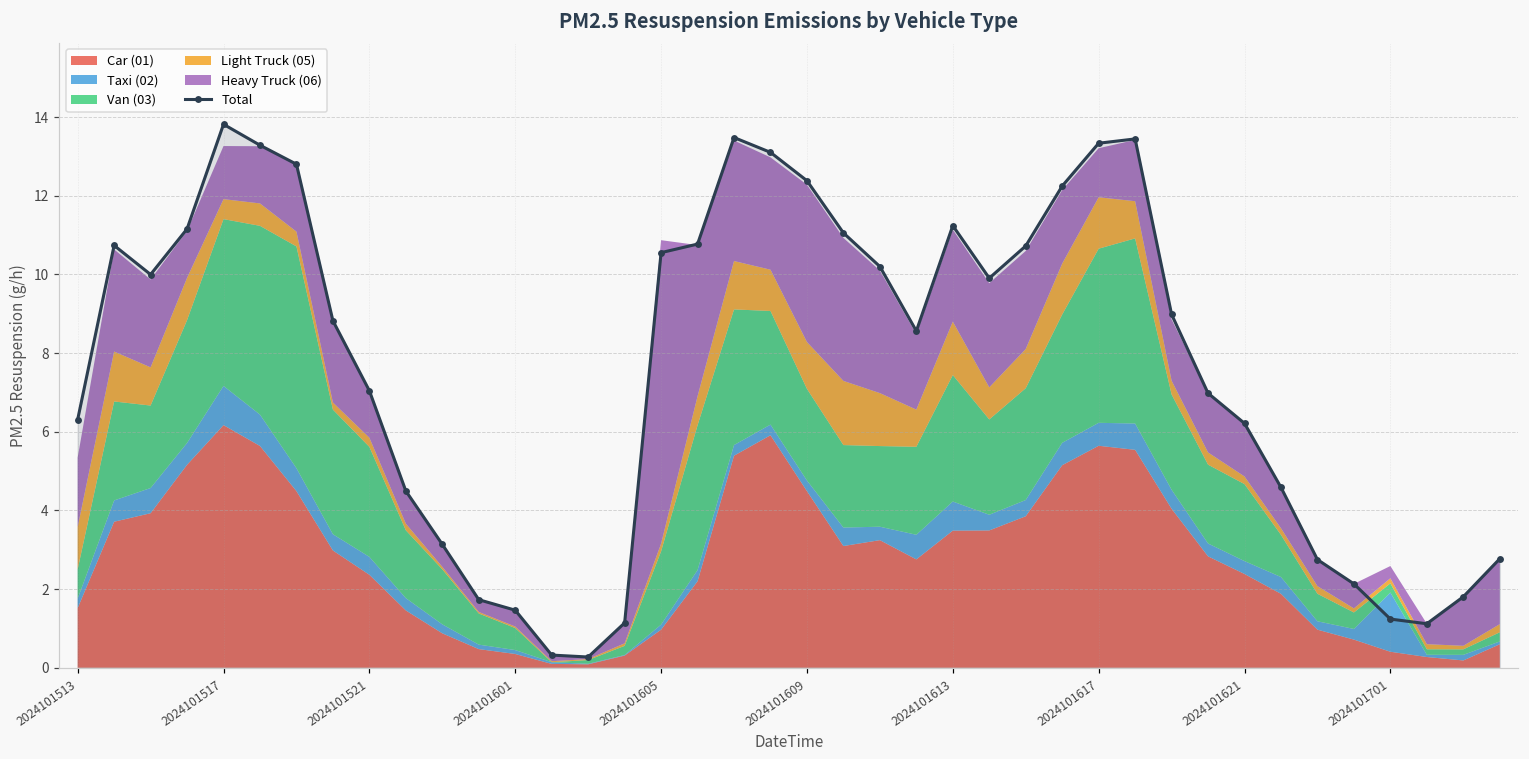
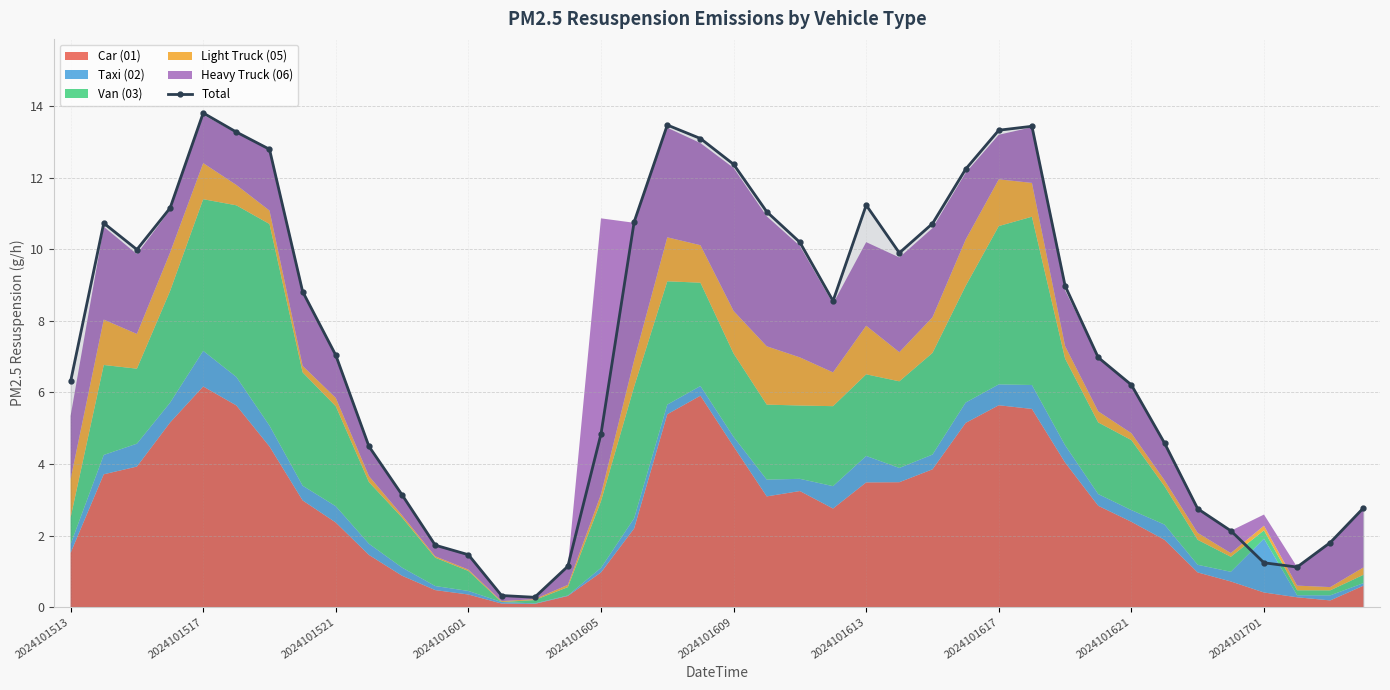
Light Truck (05), 2024101517: 0.5 -> 1.0
Total, 2024101605: 10.6 -> 4.8
Van (03), 2024101613: 3.2 -> 2.3
